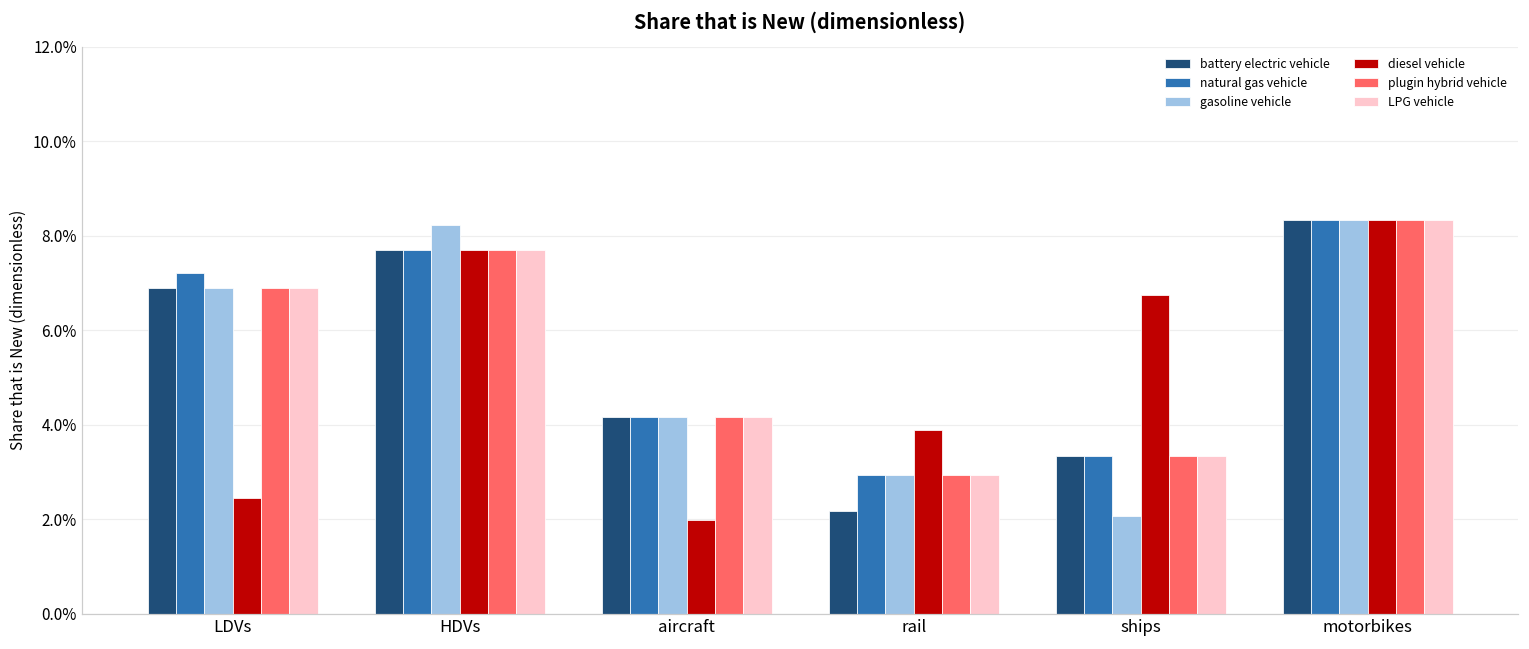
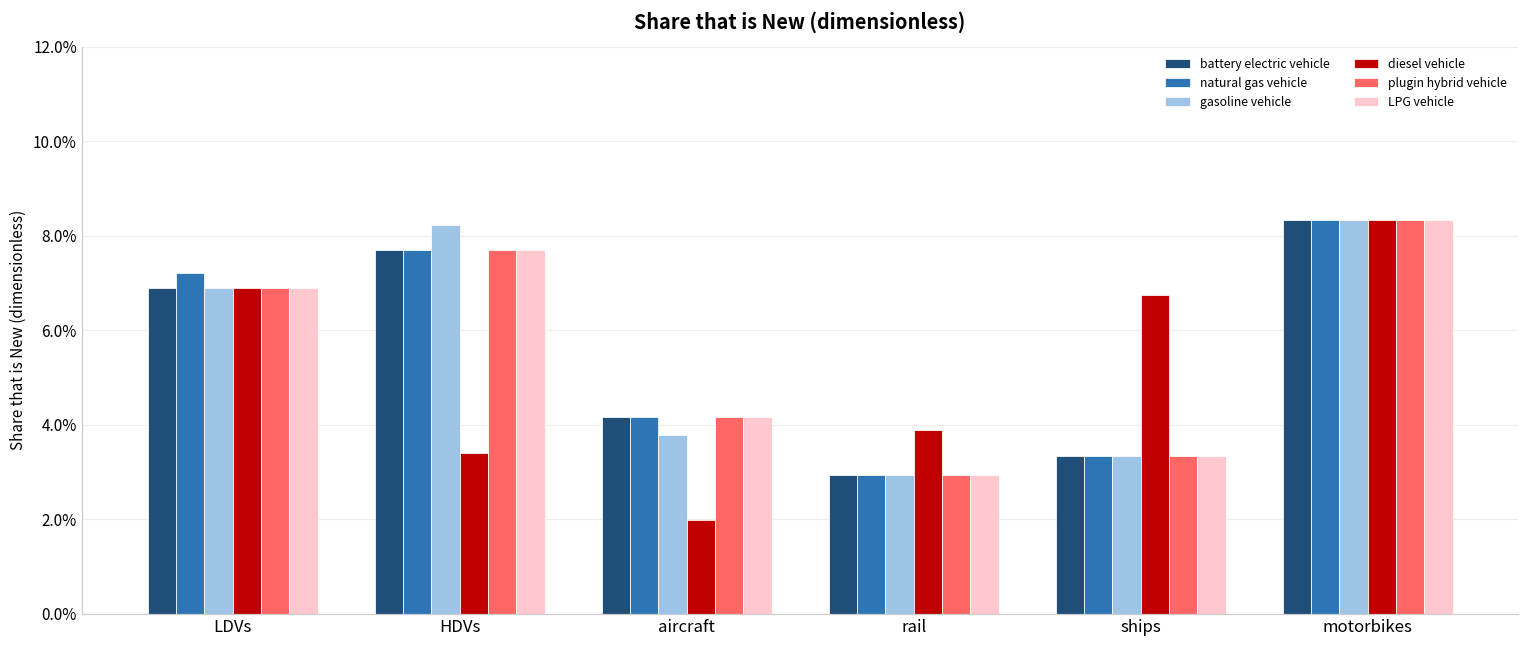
diesel vehicle, LDVs: 2.4% -> 6.9%
diesel vehicle, HDVs: 7.7% -> 3.4%
gasoline vehicle, aircraft: 4.2% -> 3.8%
battery electric vehicle, rail: 2.2% -> 2.9%
gasoline vehicle, ships: 2.1% -> 3.3%
